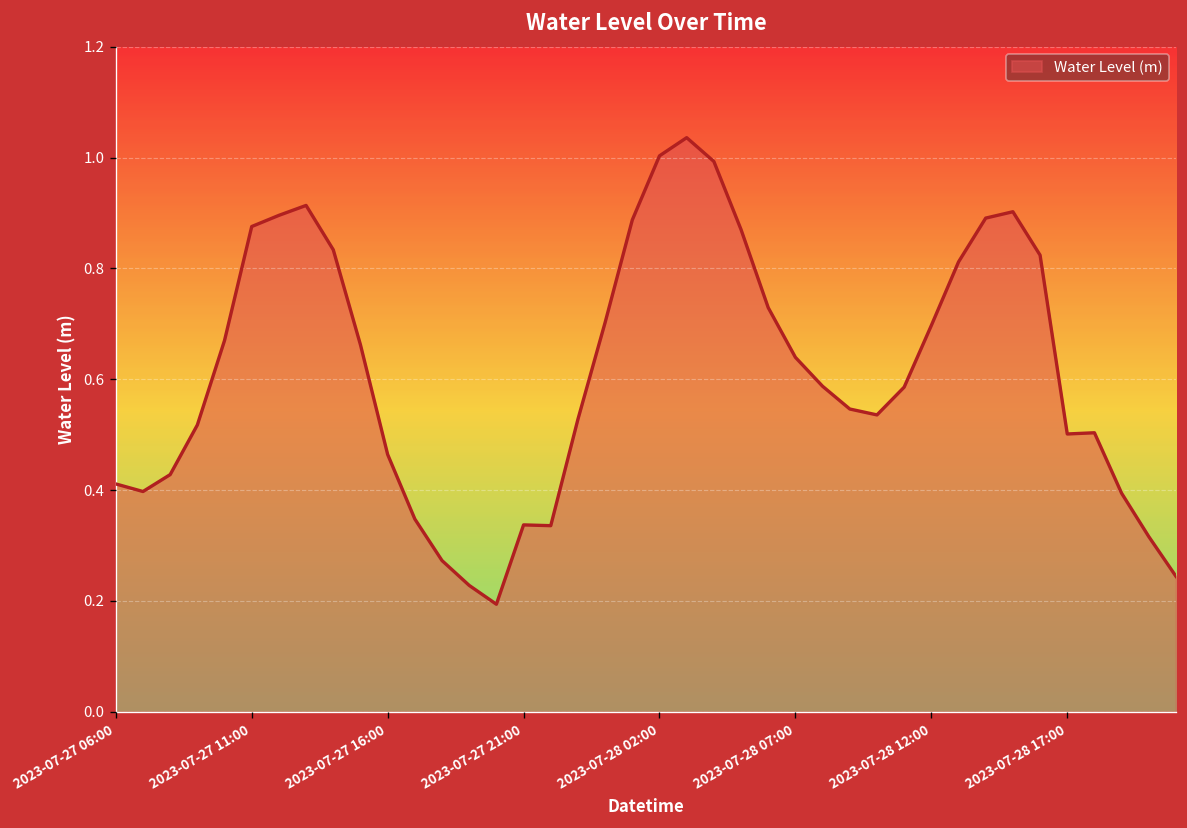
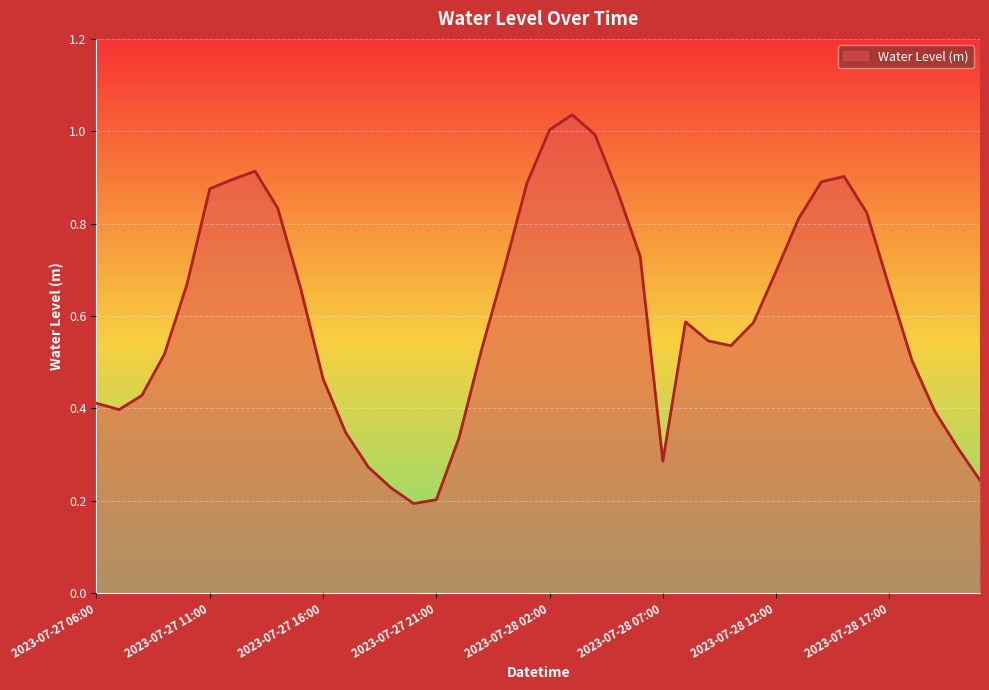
2023-07-27 21:00: 0.34 -> 0.20
2023-07-28 07:00: 0.64 -> 0.29
2023-07-28 17:00: 0.50 -> 0.66
